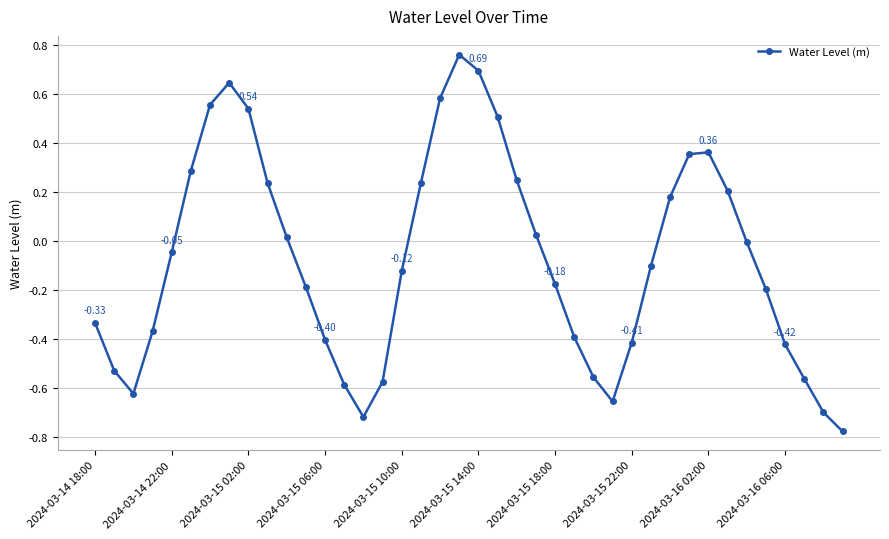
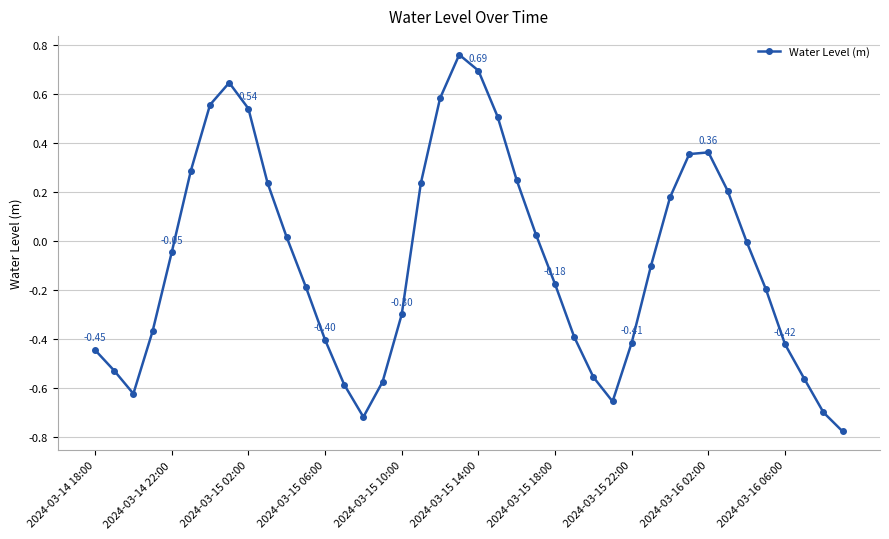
2024-03-14 18:00: -0.33 -> -0.45
2024-03-15 10:00: -0.12 -> -0.30
